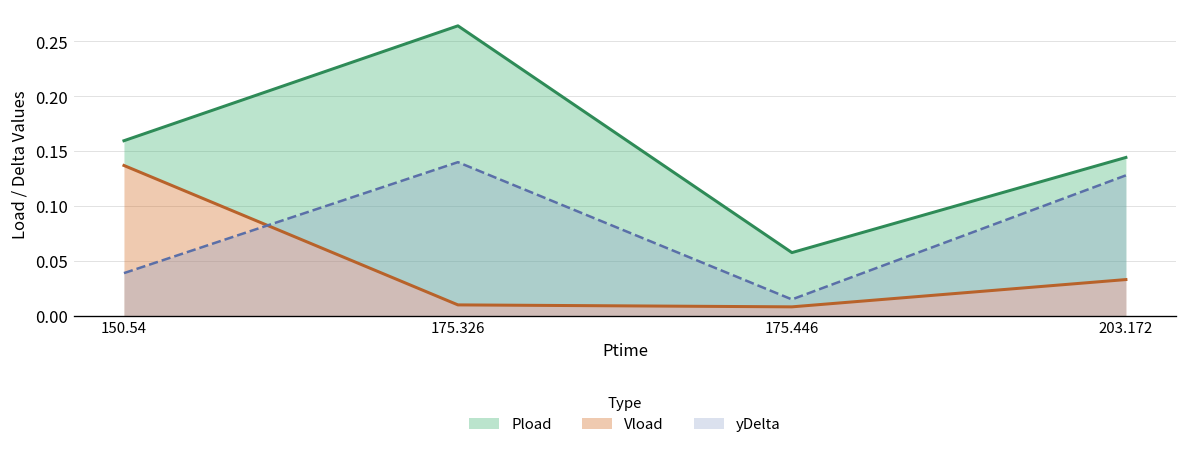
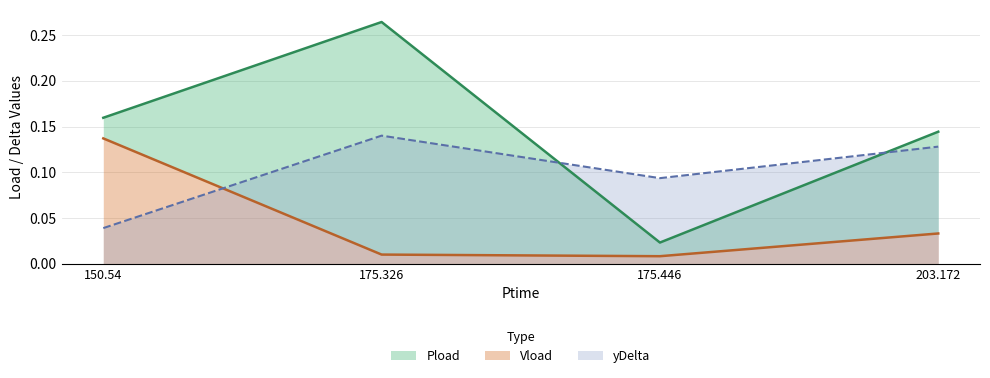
Pload, 175.446: 0.06 -> 0.02
yDelta, 175.446: 0.01 -> 0.09
